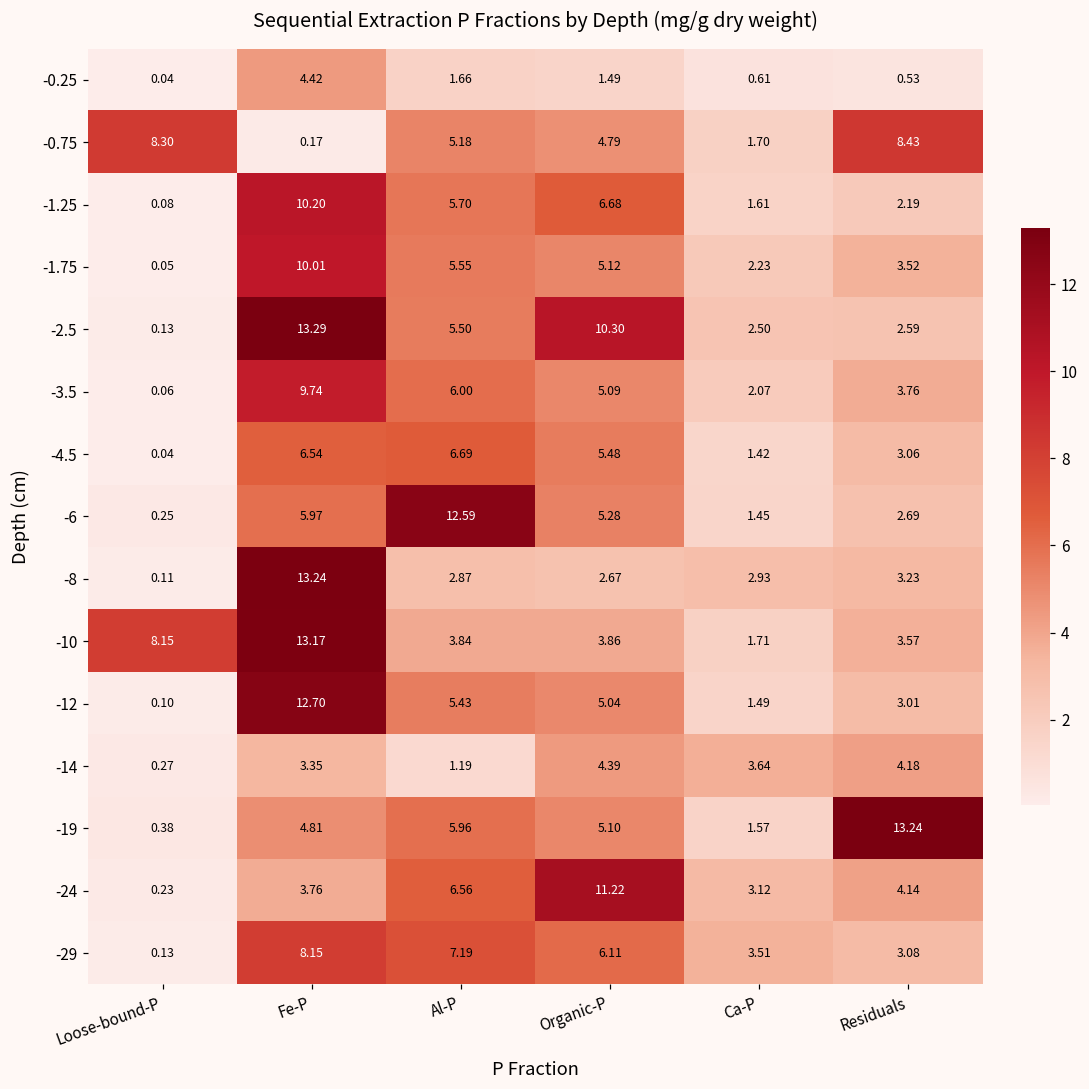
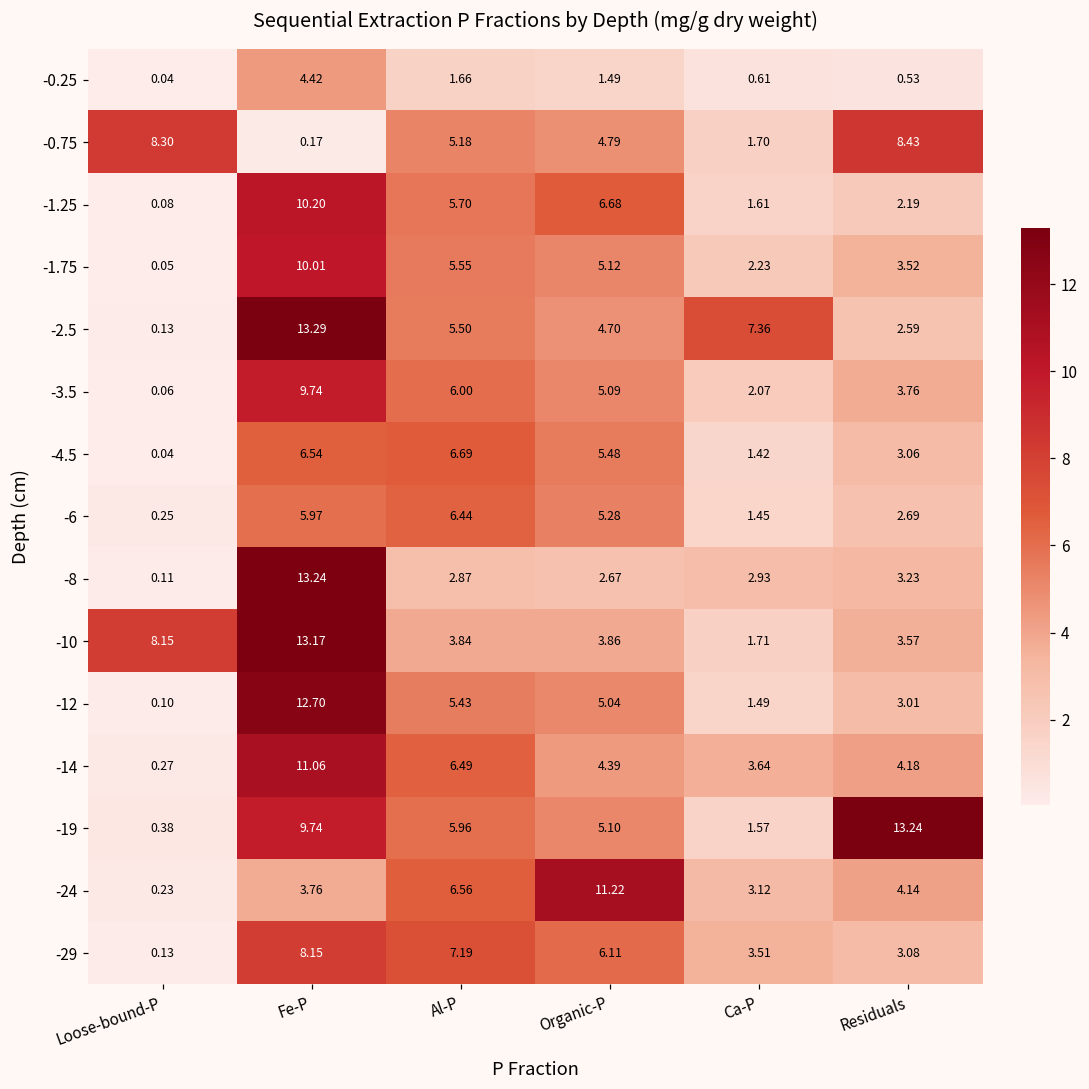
-2.5, Organic-P: 10.30 -> 4.70
-2.5, Ca-P: 2.50 -> 7.36
-6, Al-P: 12.59 -> 6.44
-14, Fe-P: 3.35 -> 11.06
-14, Al-P: 1.19 -> 6.49
-19, Fe-P: 4.81 -> 9.74
